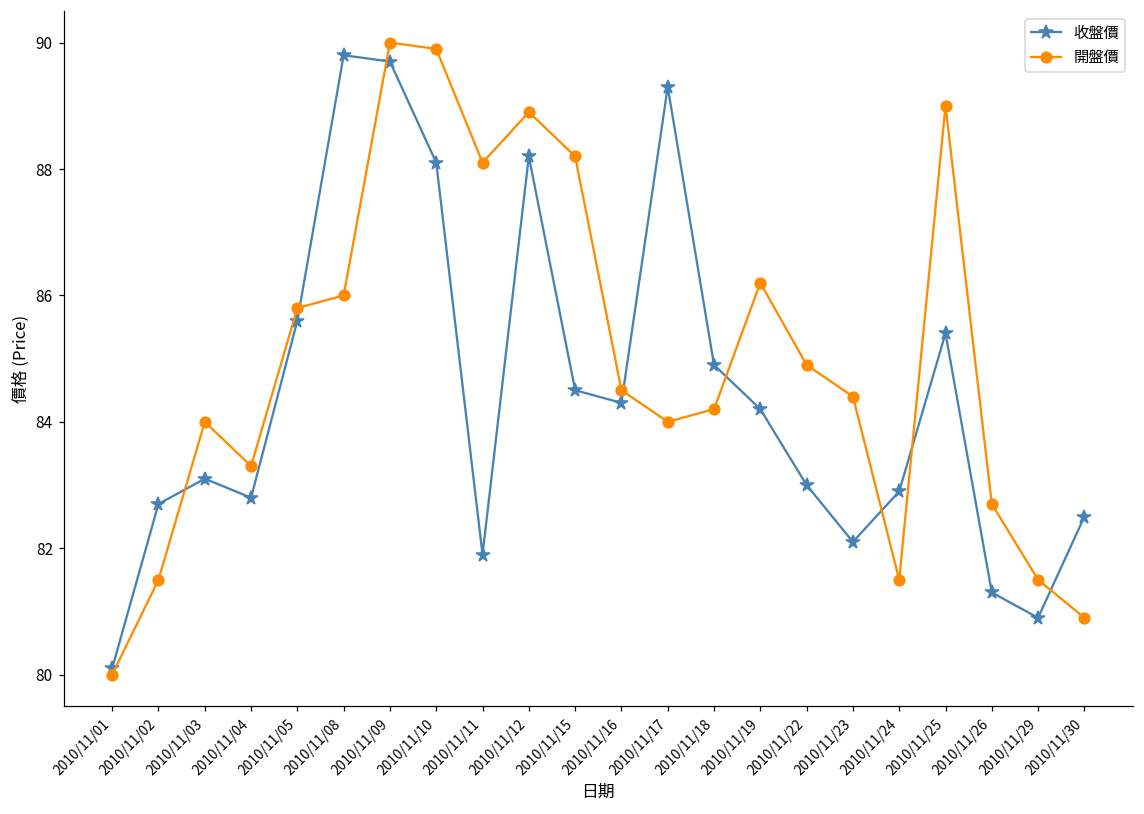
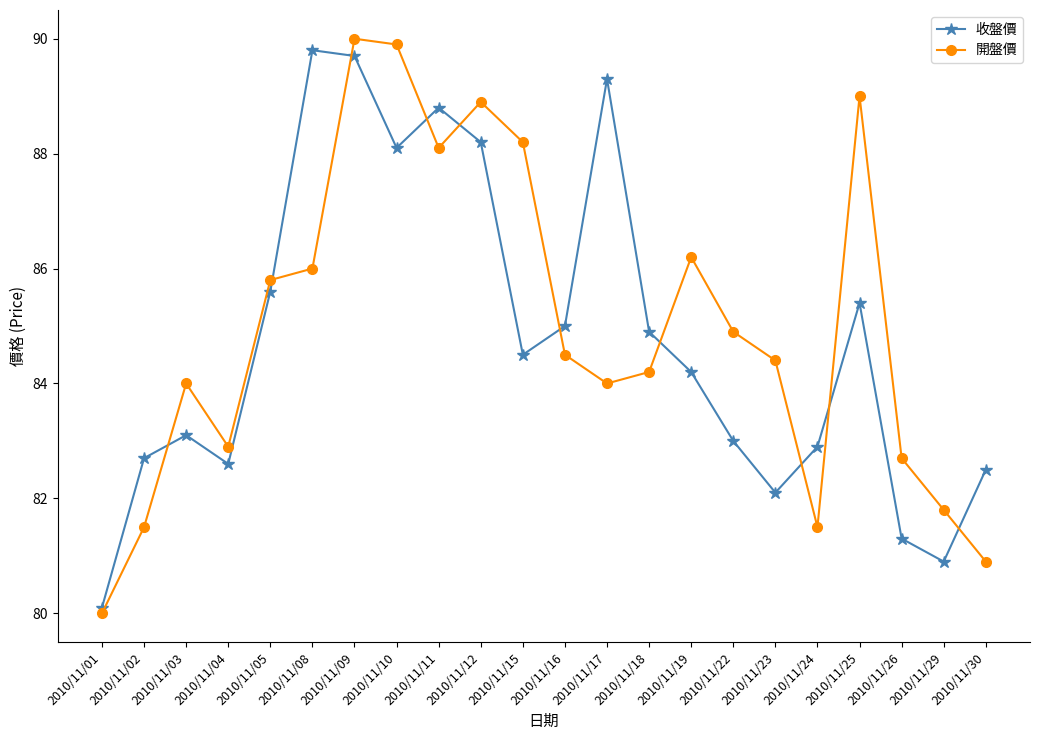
收盤價, 2010/11/04: 82.8 -> 82.6
開盤價, 2010/11/04: 83.3 -> 82.9
收盤價, 2010/11/11: 81.9 -> 88.8
收盤價, 2010/11/16: 84.3 -> 85.0
開盤價, 2010/11/29: 81.5 -> 81.8
